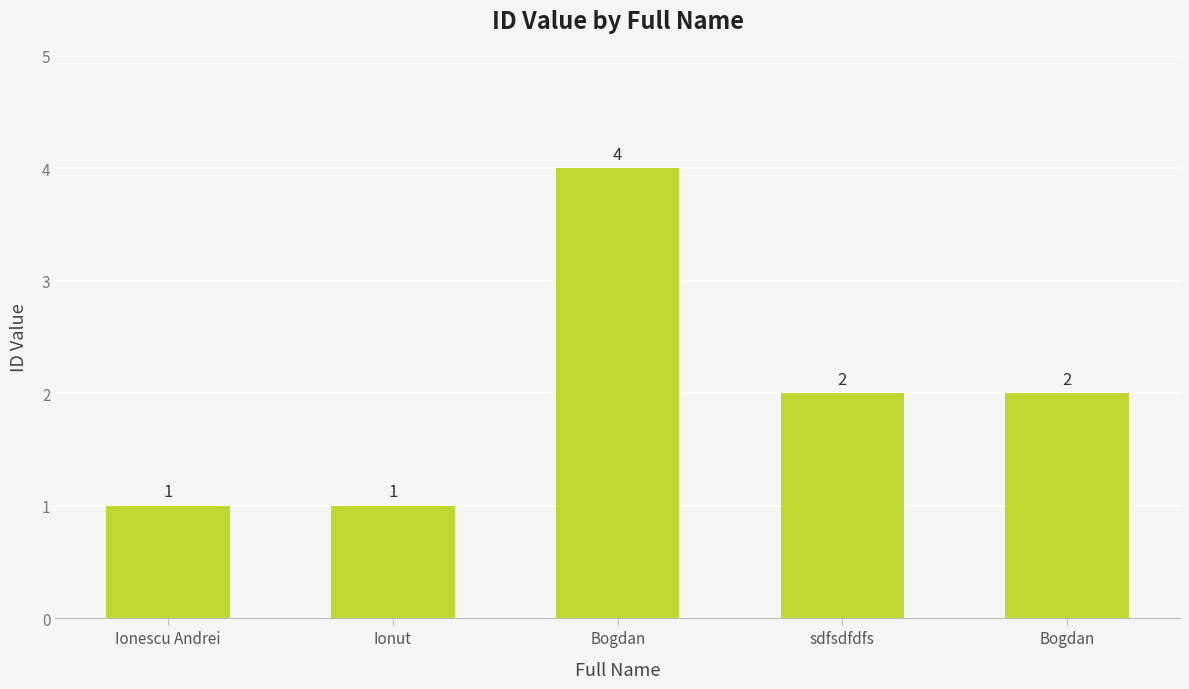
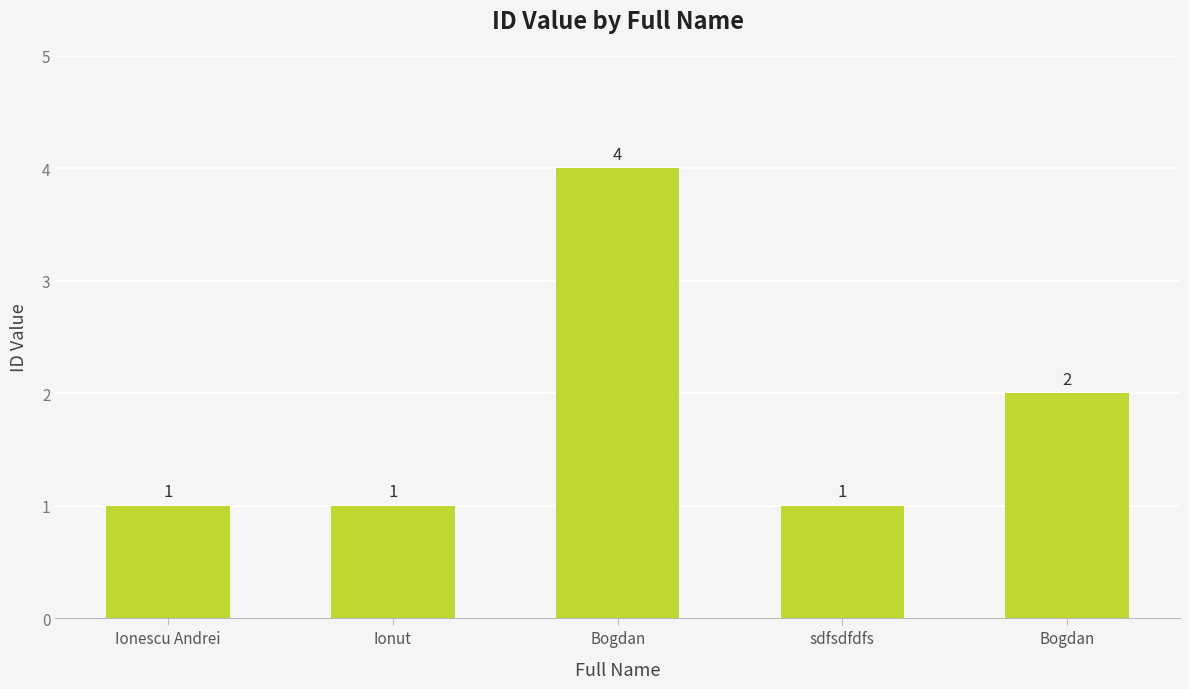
sdfsdfdfs: 2 -> 1
